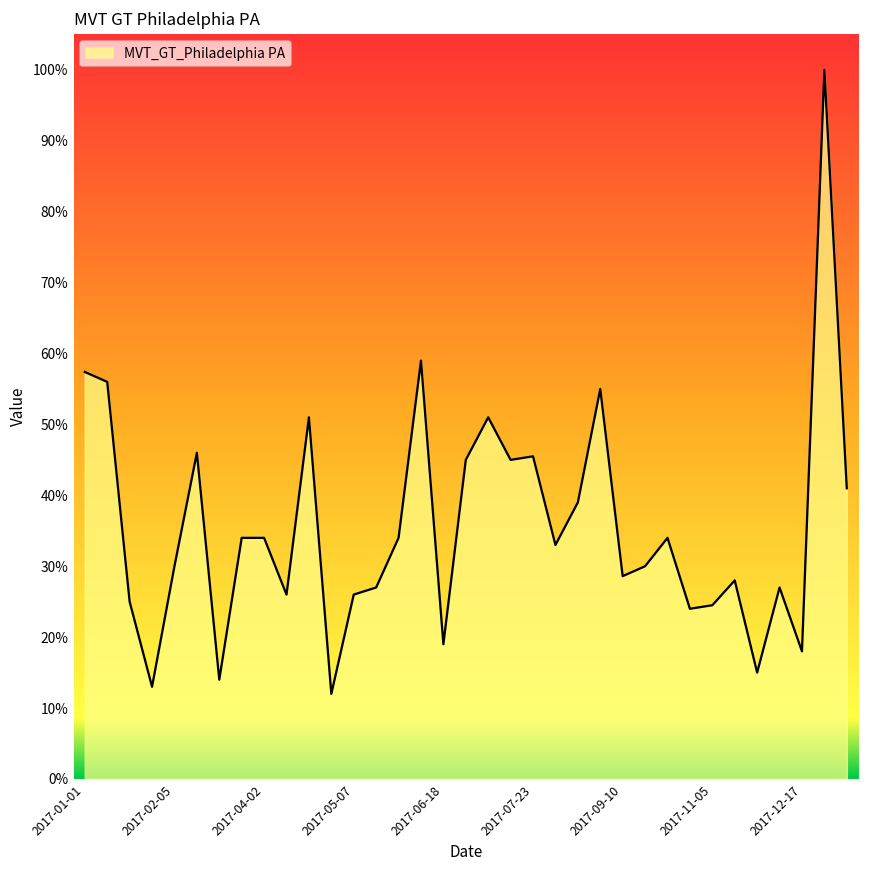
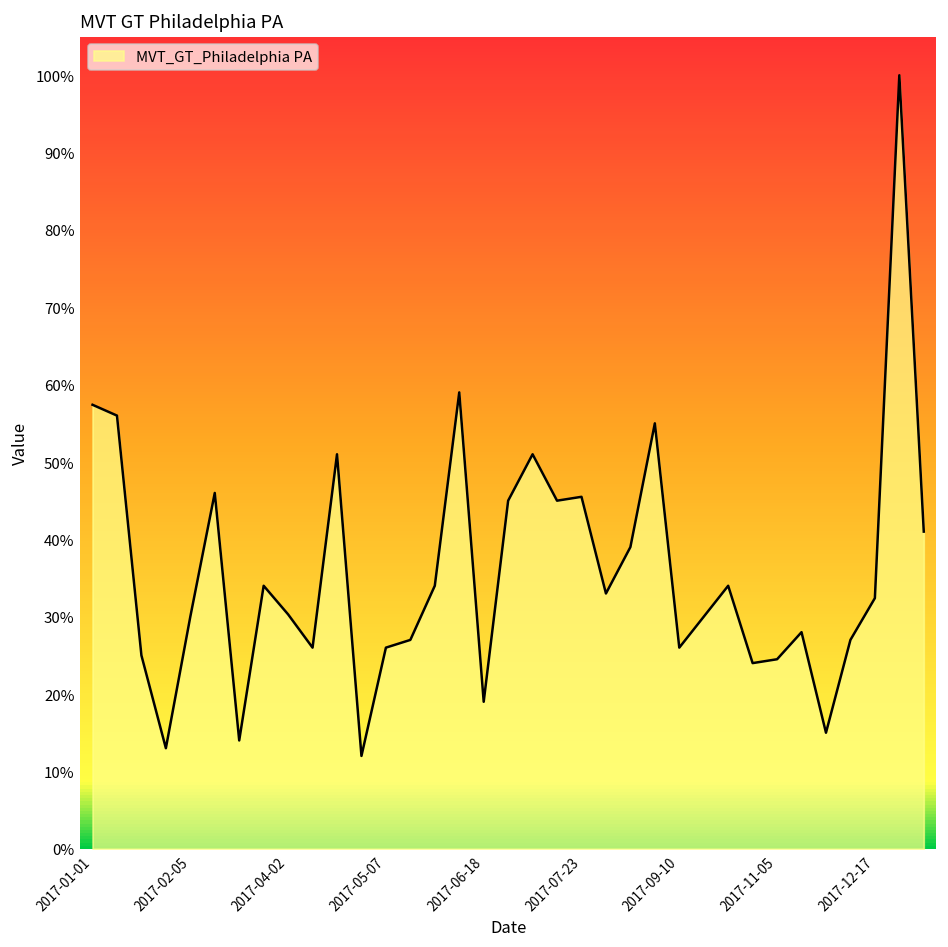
2017-04-02: 34% -> 30%
2017-09-10: 29% -> 26%
2017-12-17: 18% -> 32%
